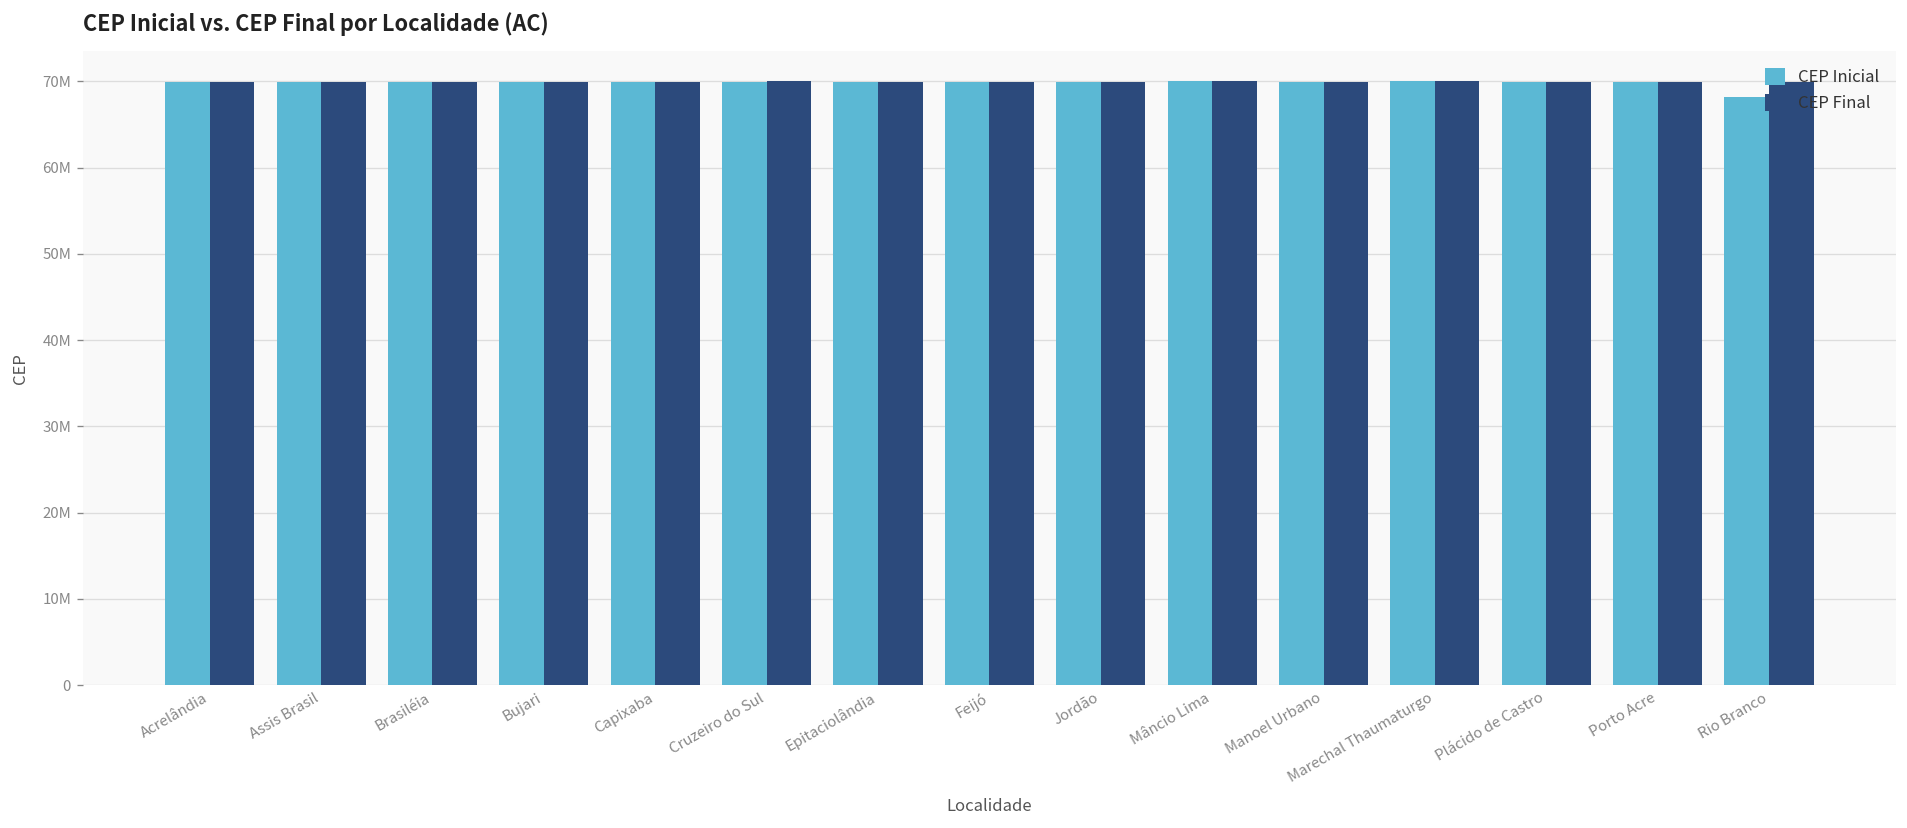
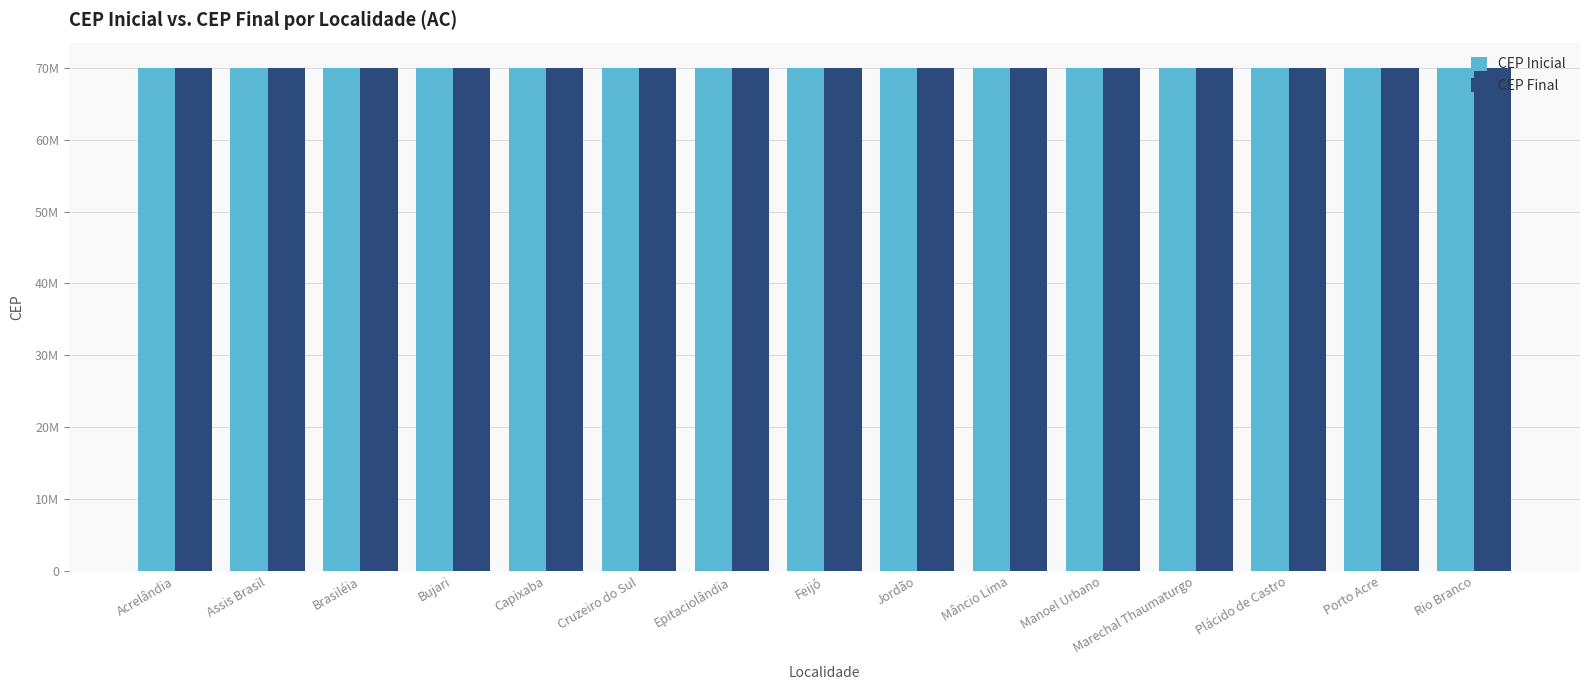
CEP Inicial, Rio Branco: 68000000 -> 70000000
